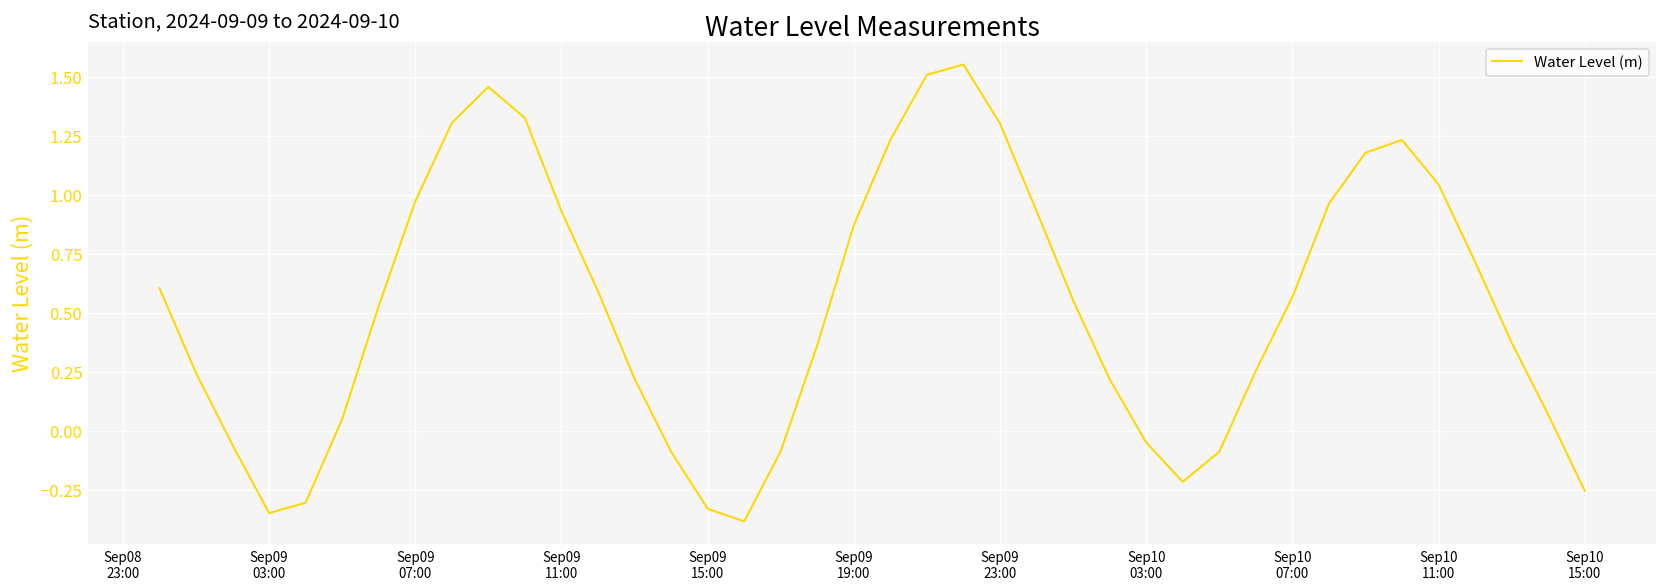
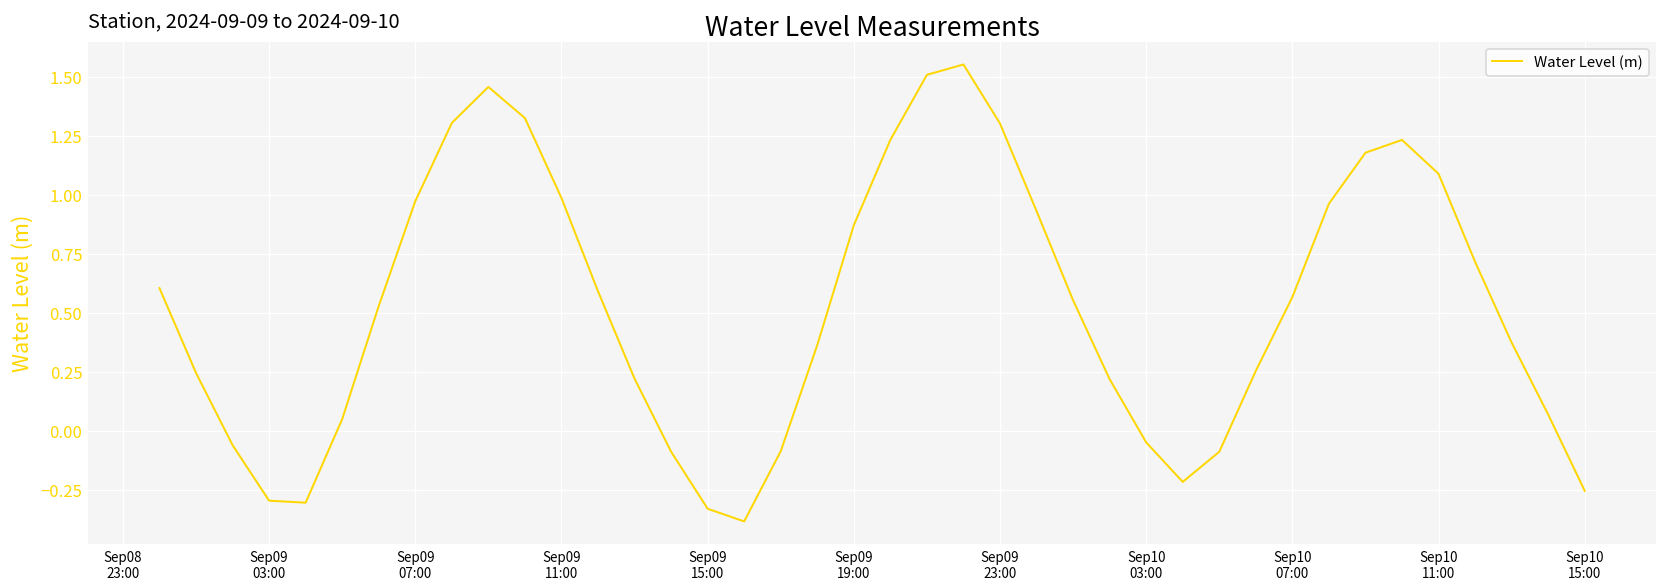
Sep09 03:00: -0.35 -> -0.29
Sep09 11:00: 0.93 -> 0.99
Sep10 11:00: 1.05 -> 1.09
